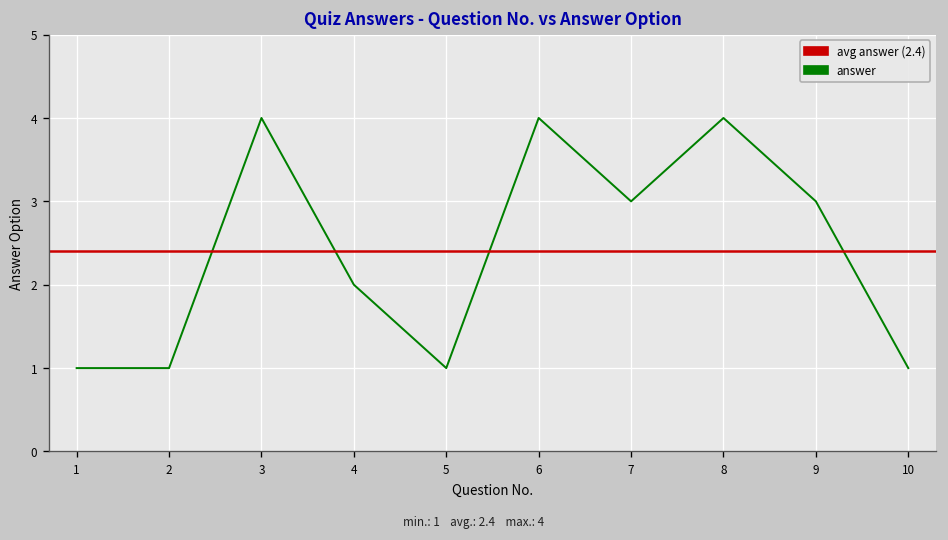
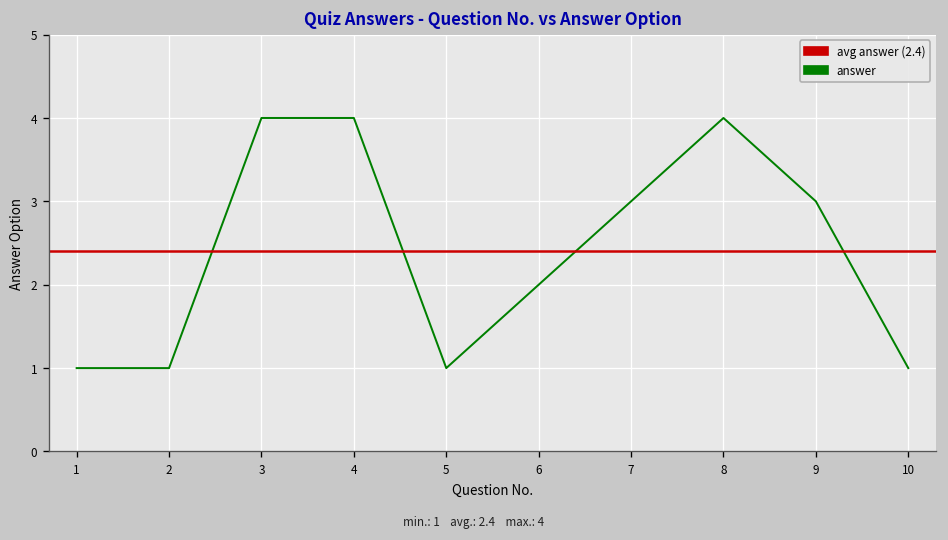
4: 2 -> 4
6: 4 -> 2
